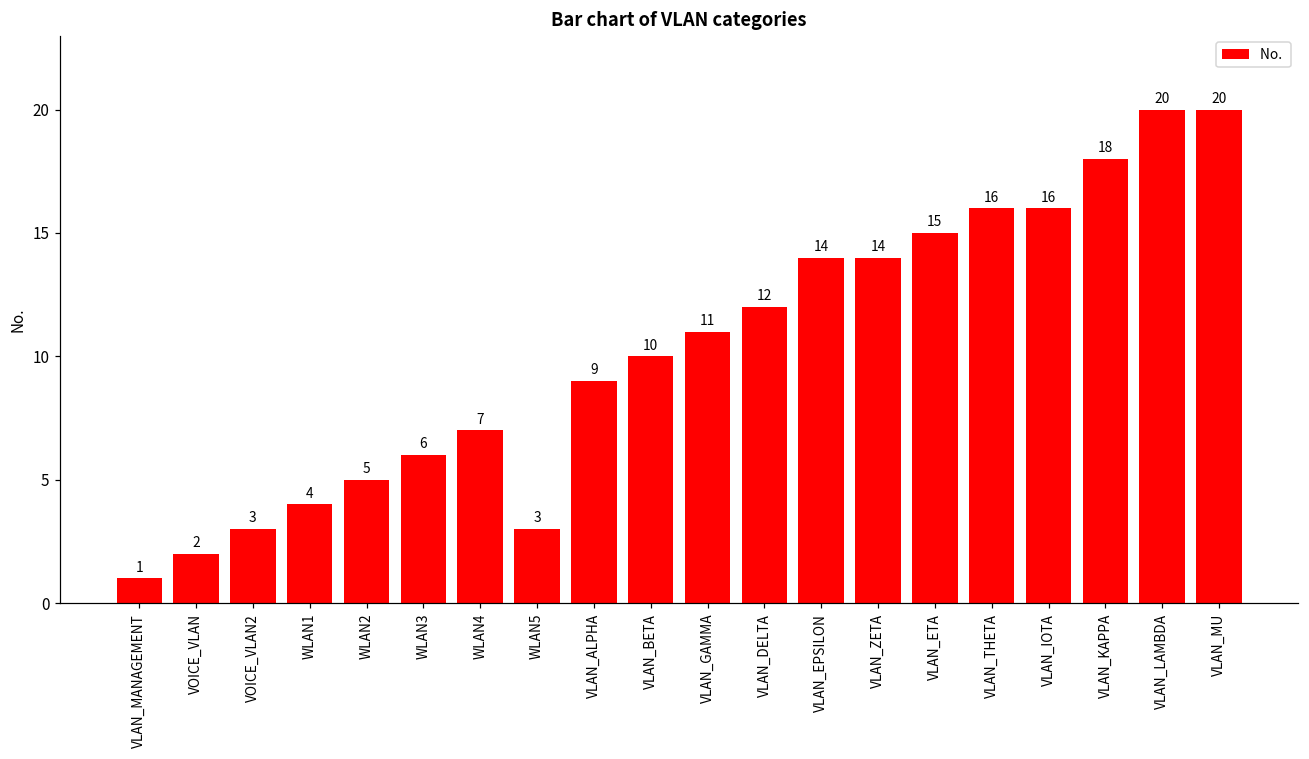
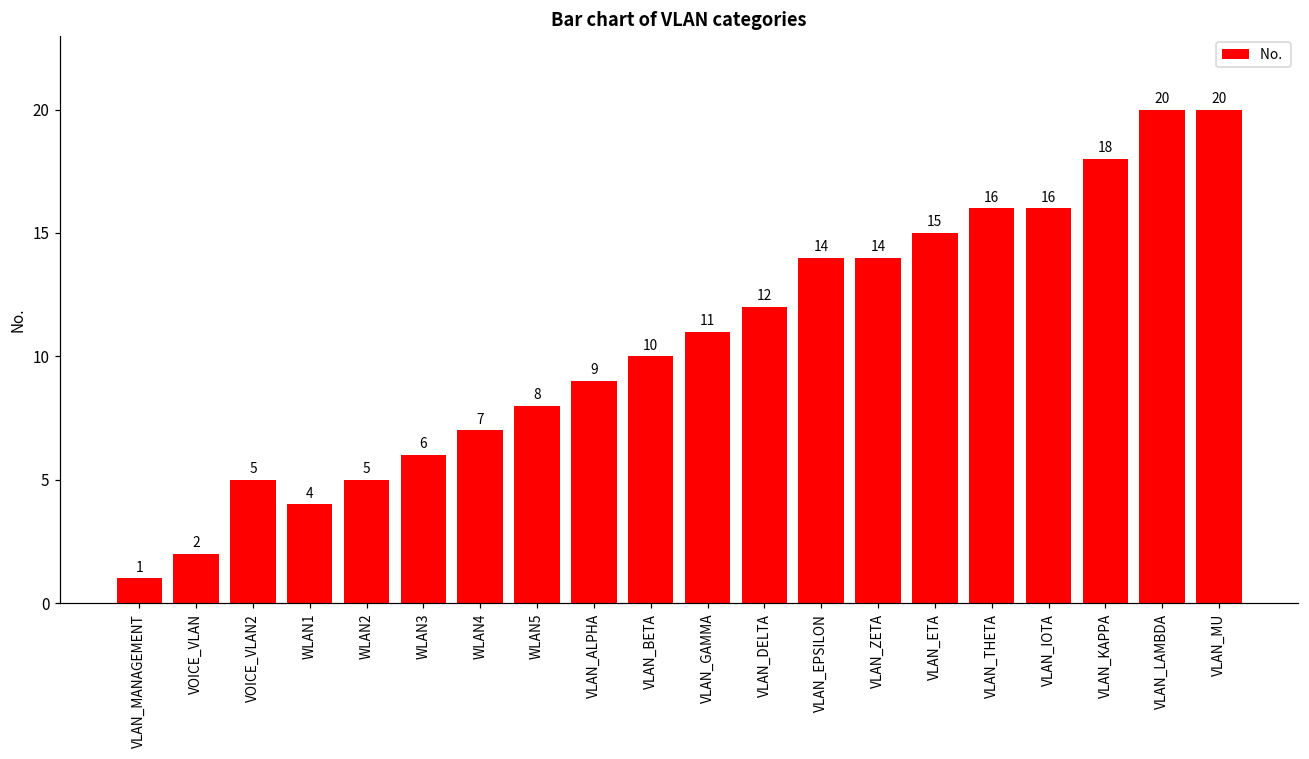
VOICE_VLAN2: 3 -> 5
WLAN5: 3 -> 8
